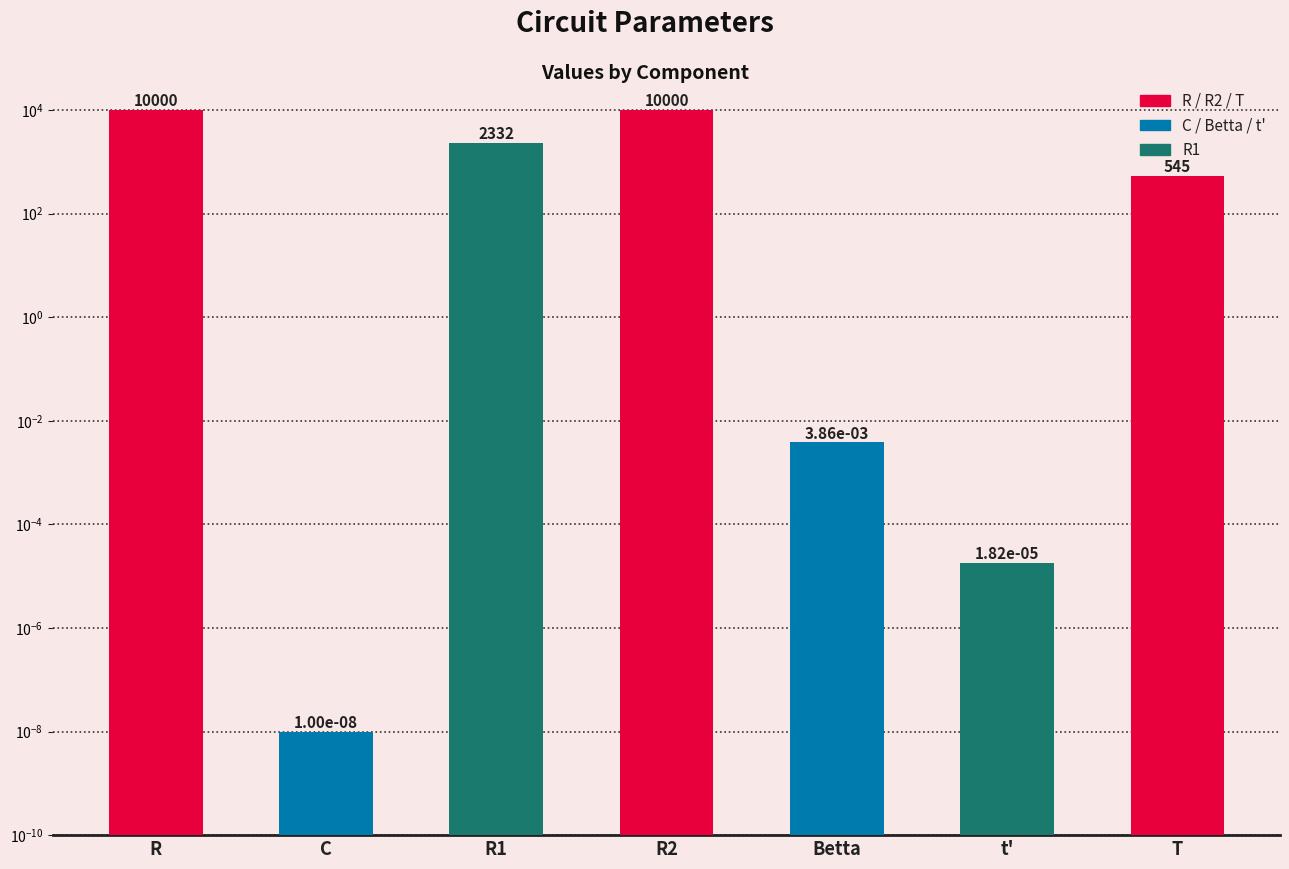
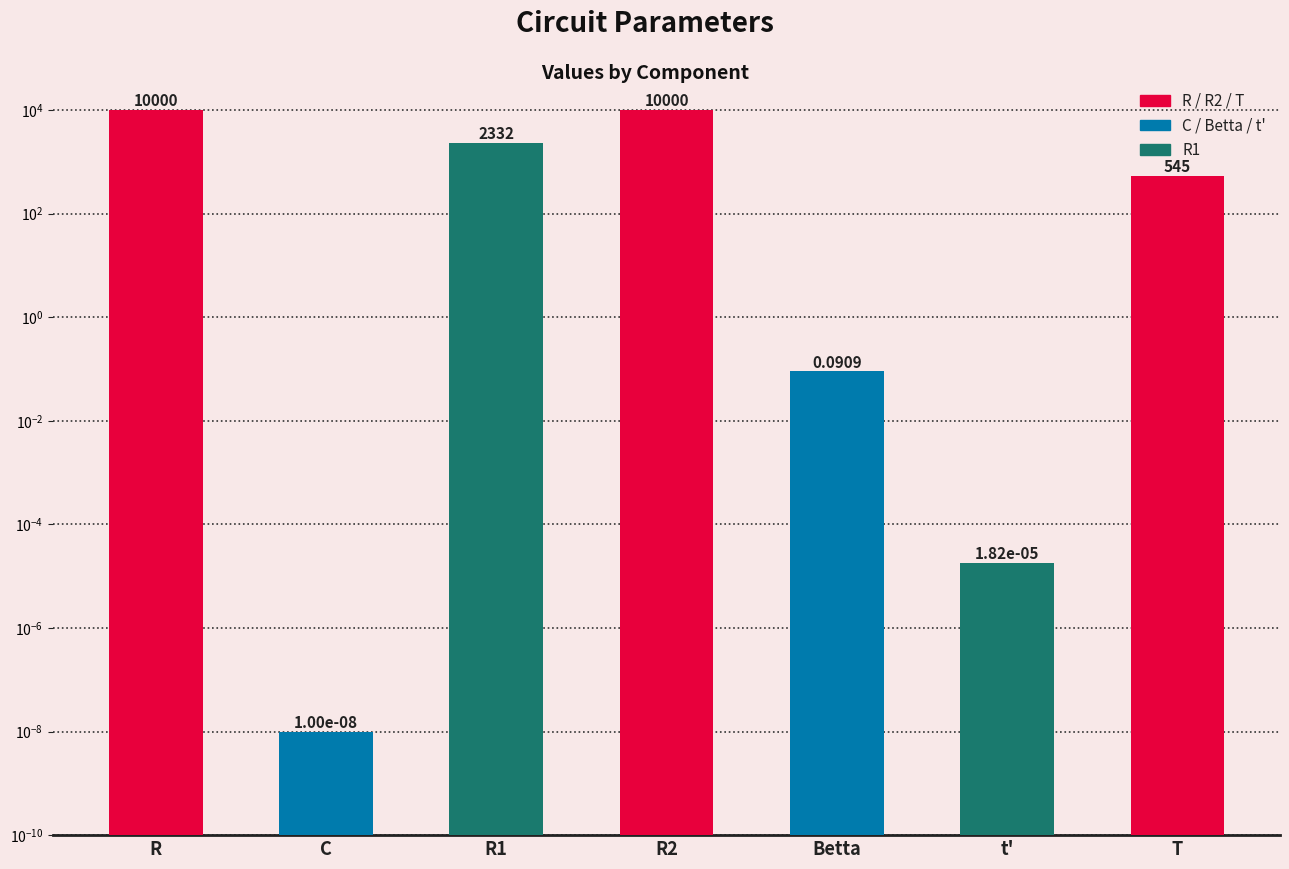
Betta: 3.86e-03 -> 0.0909
